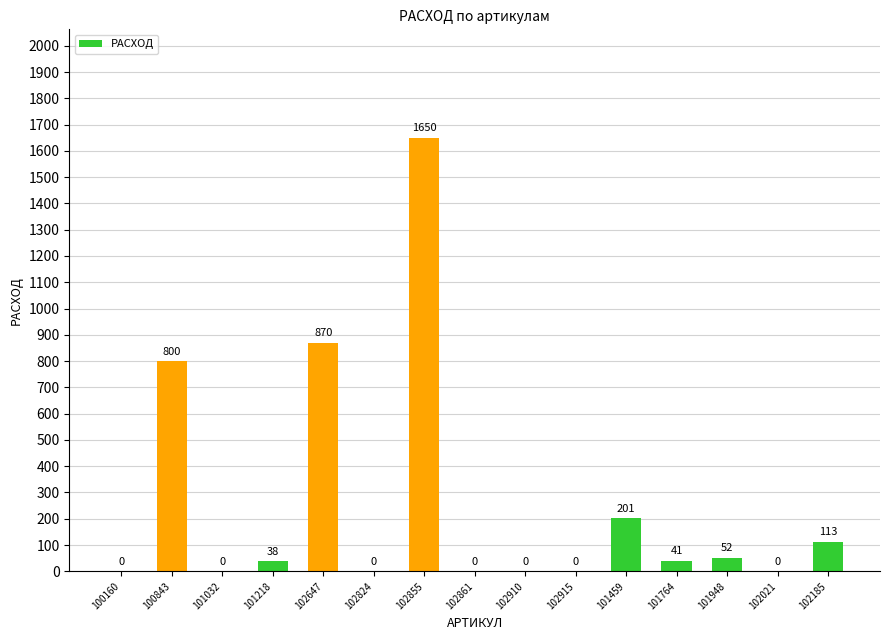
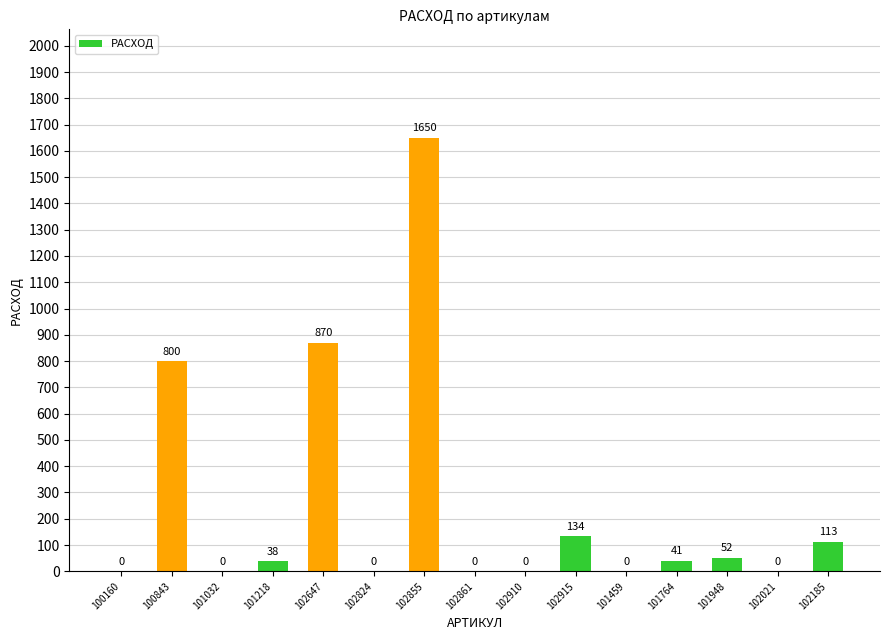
102915: 0 -> 134
101459: 201 -> 0
